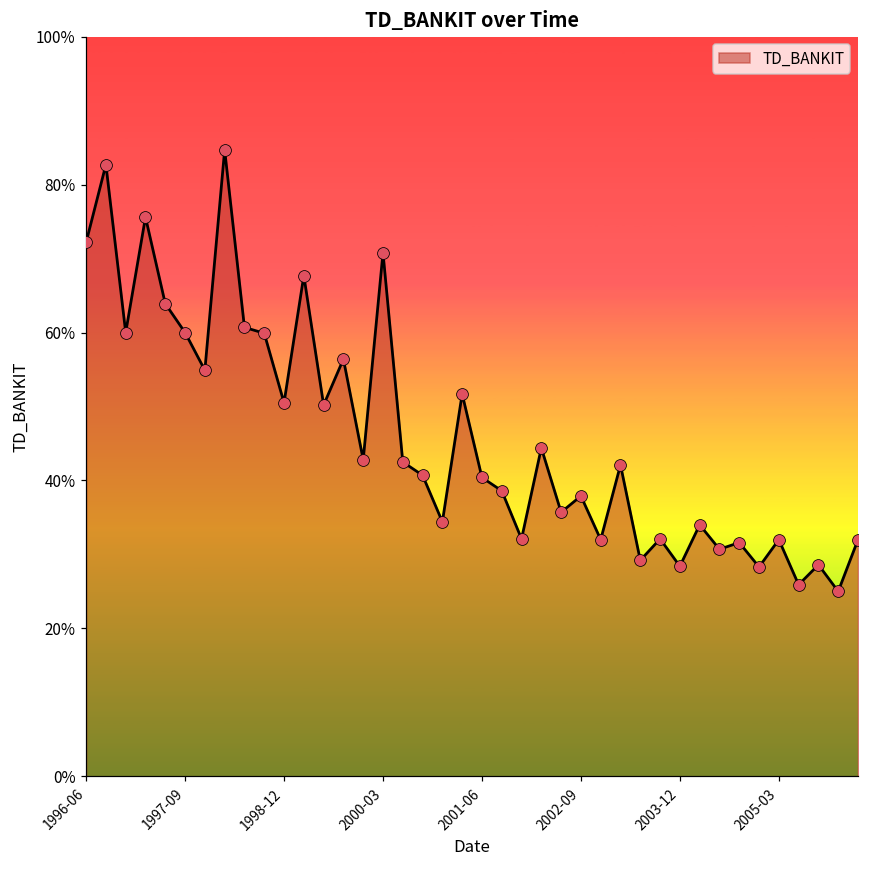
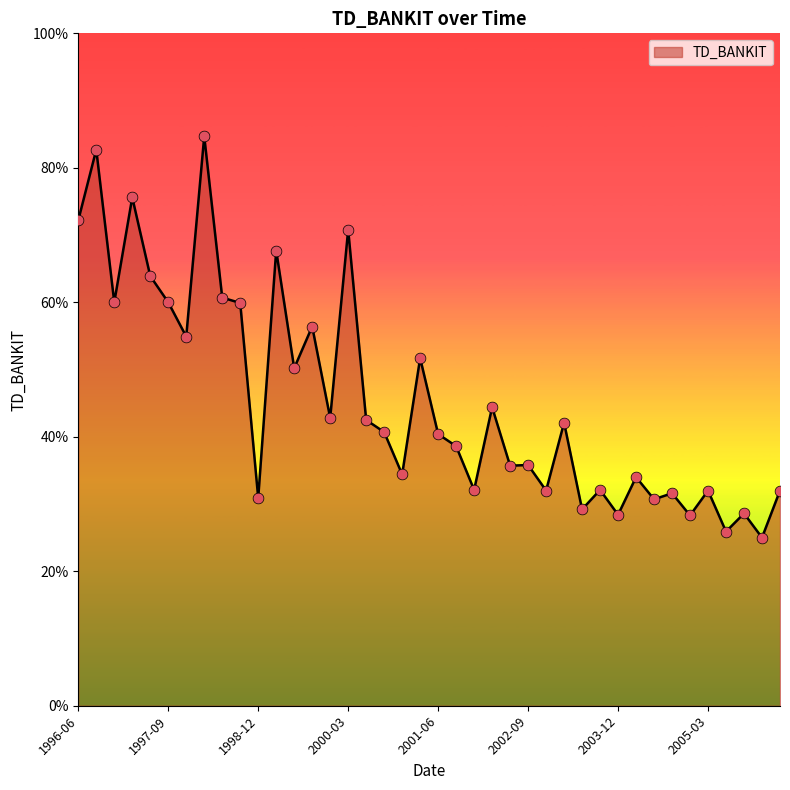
1998-12: 51% -> 31%
2002-09: 38% -> 36%
